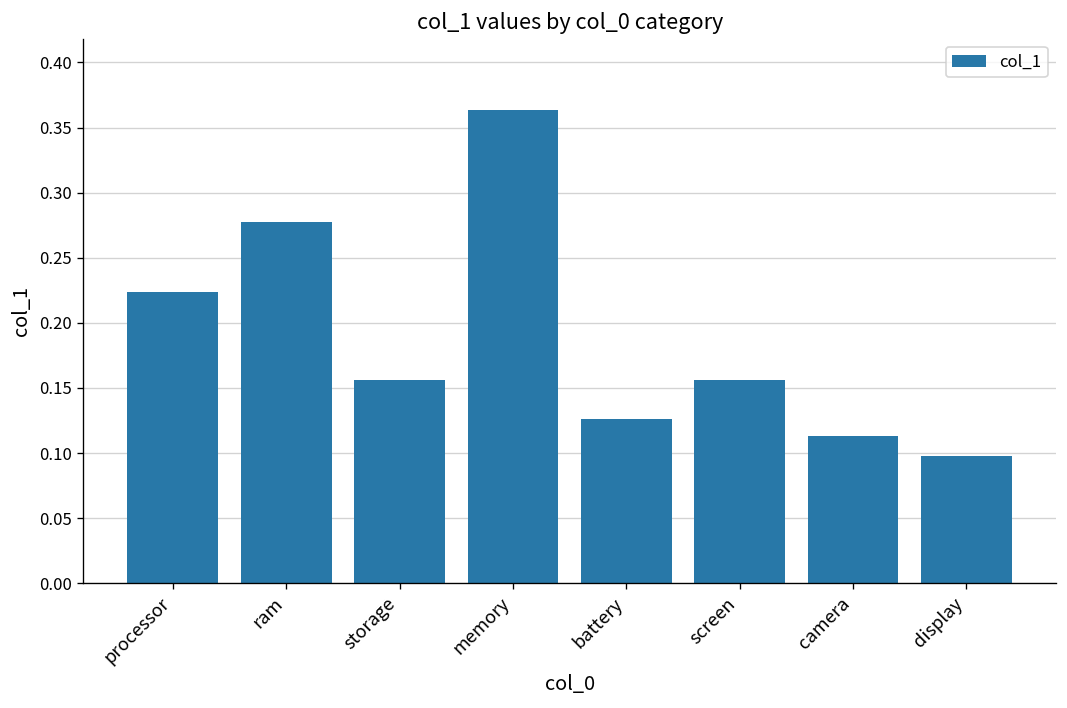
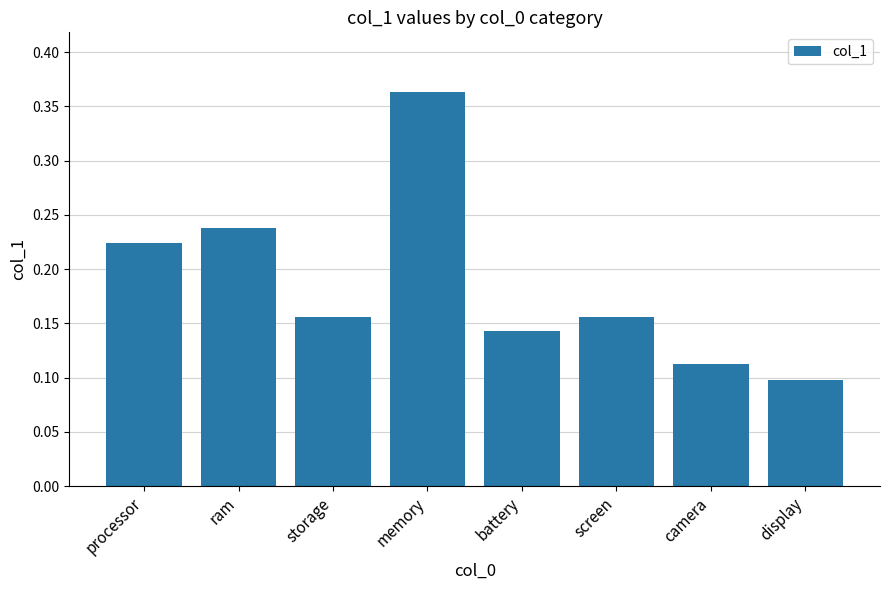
ram: 0.277 -> 0.238
battery: 0.126 -> 0.143
